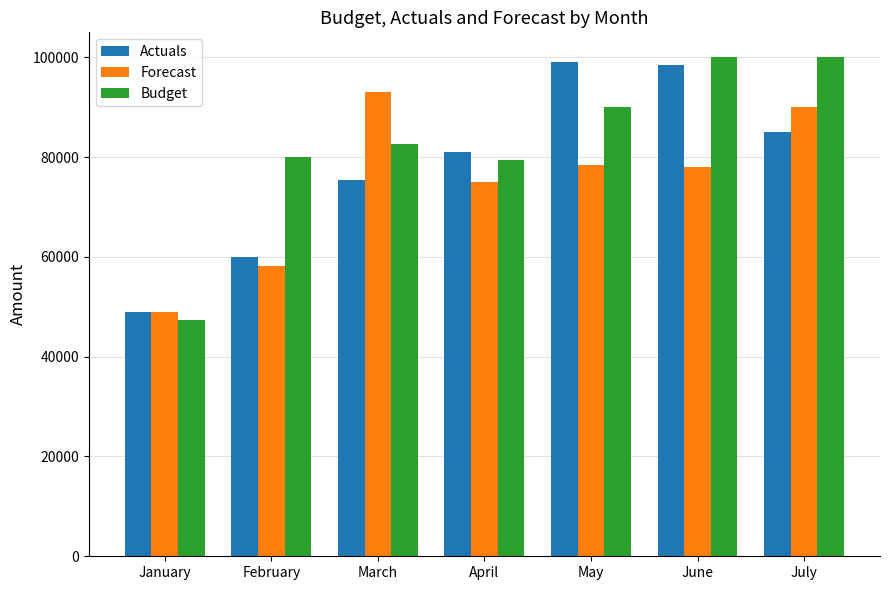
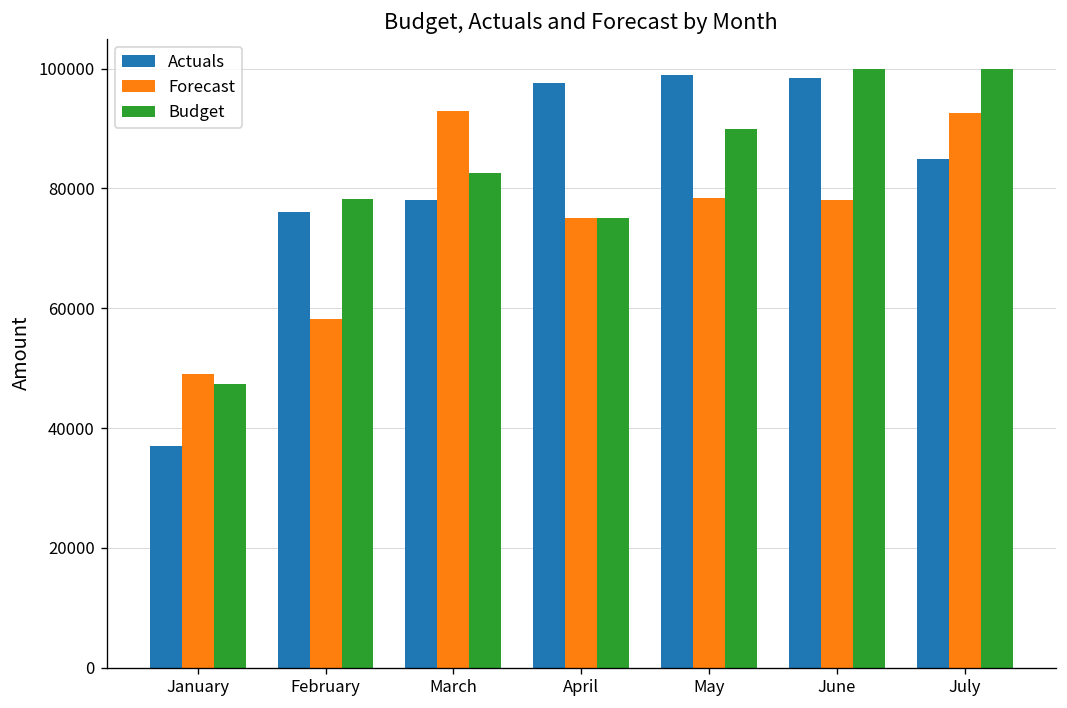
Actuals, January: 49000 -> 37000
Actuals, February: 60000 -> 76000
Budget, February: 80000 -> 78000
Actuals, March: 75000 -> 78000
Actuals, April: 81000 -> 98000
Budget, April: 79000 -> 75000
Forecast, July: 90000 -> 93000
